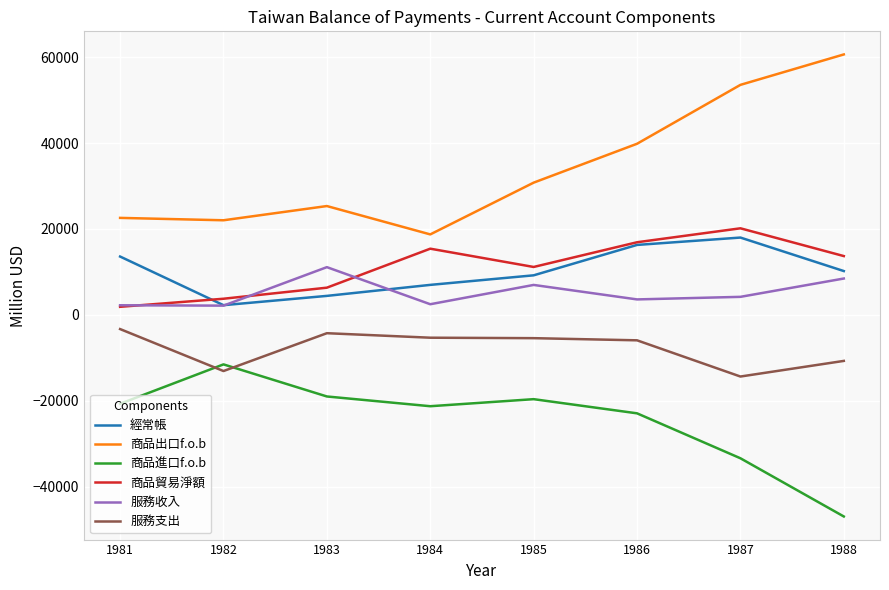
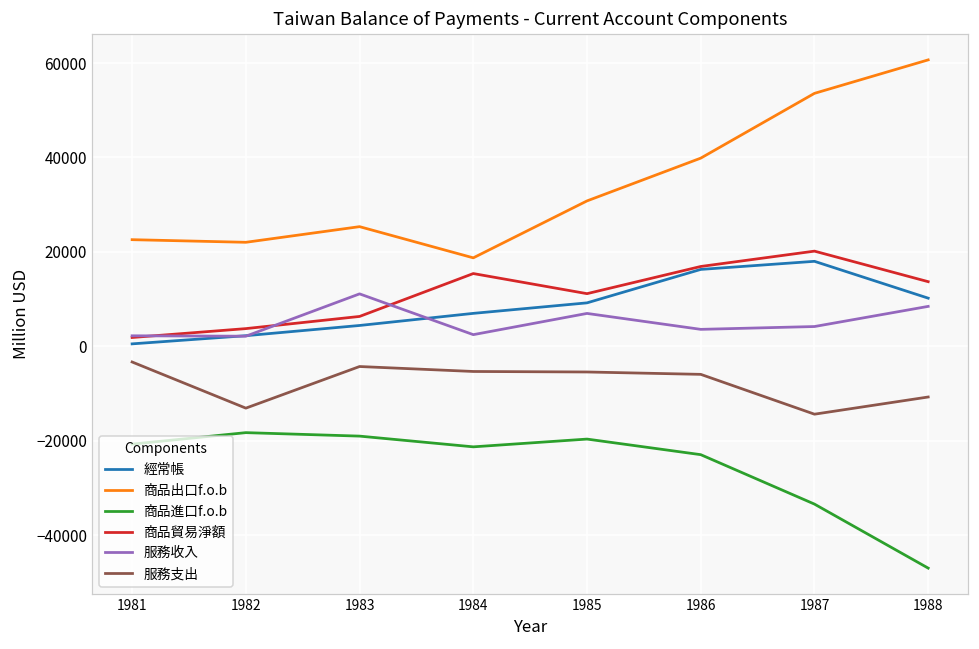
經常帳, 1981: 14000 -> 1000
商品進口f.o.b, 1982: -12000 -> -18000
